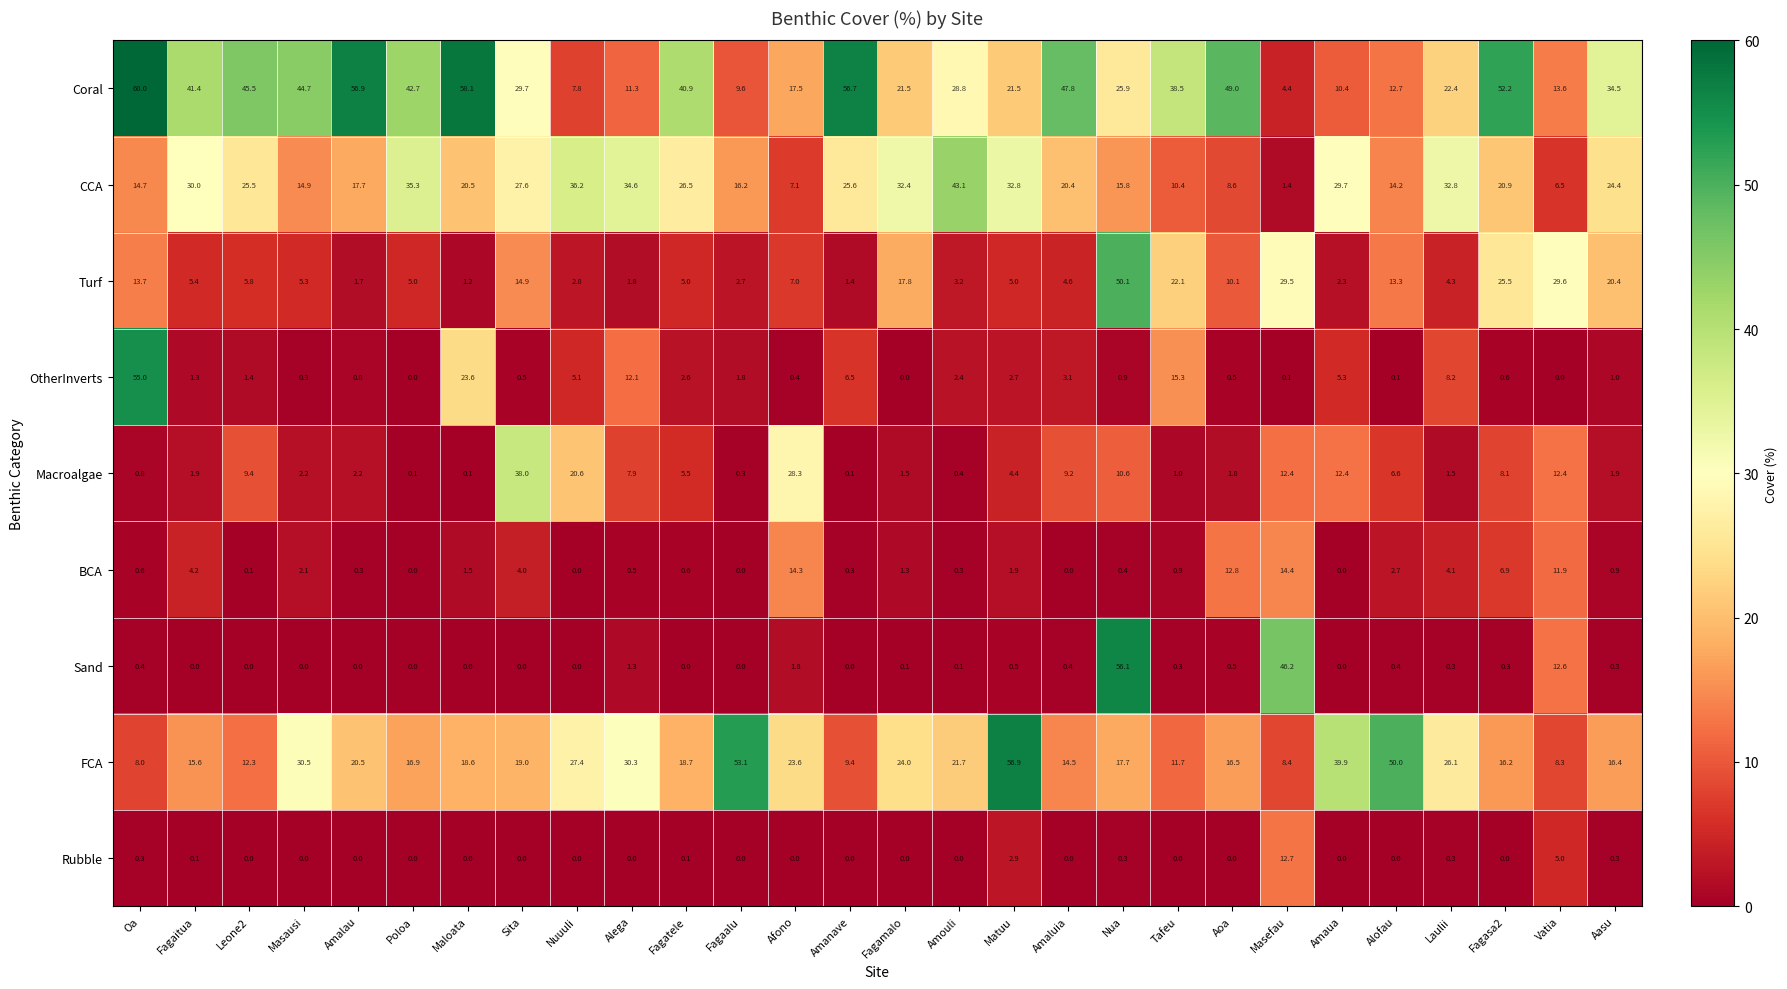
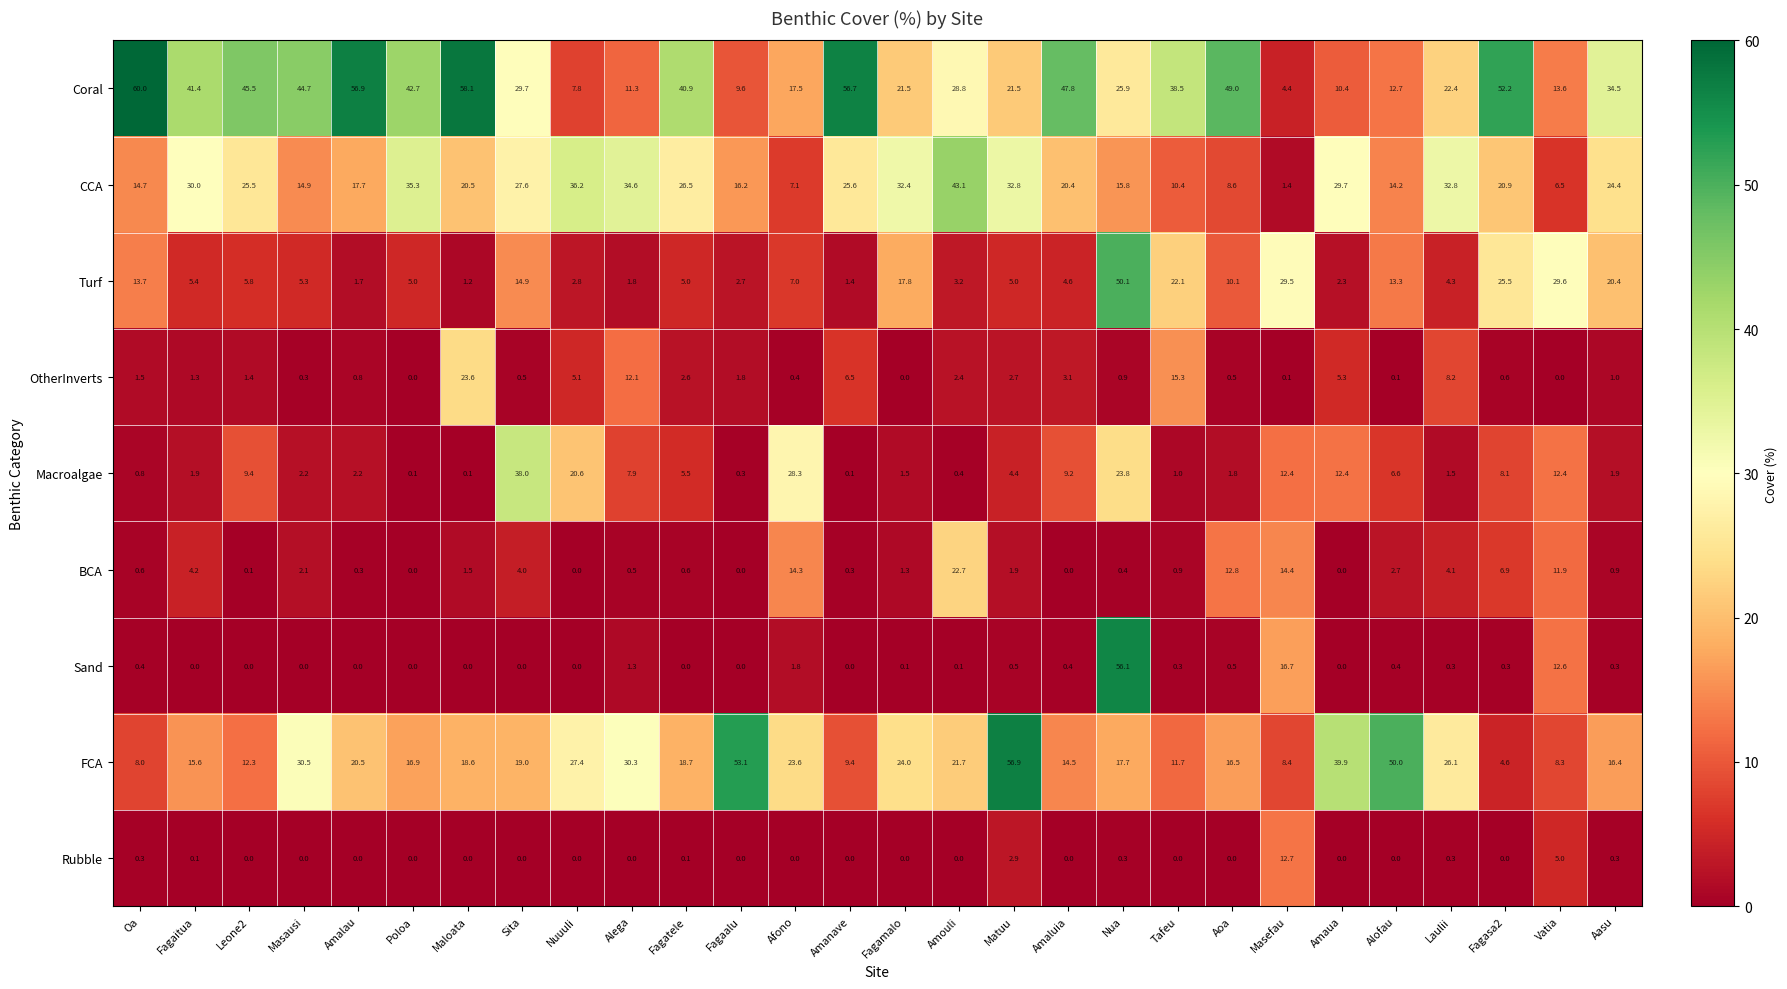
OtherInverts, Oa: 55.0 -> 1.5
Macroalgae, Nua: 10.6 -> 23.8
BCA, Amouli: 0.3 -> 22.7
Sand, Masefau: 46.2 -> 16.7
FCA, Fagasa2: 16.2 -> 4.6
